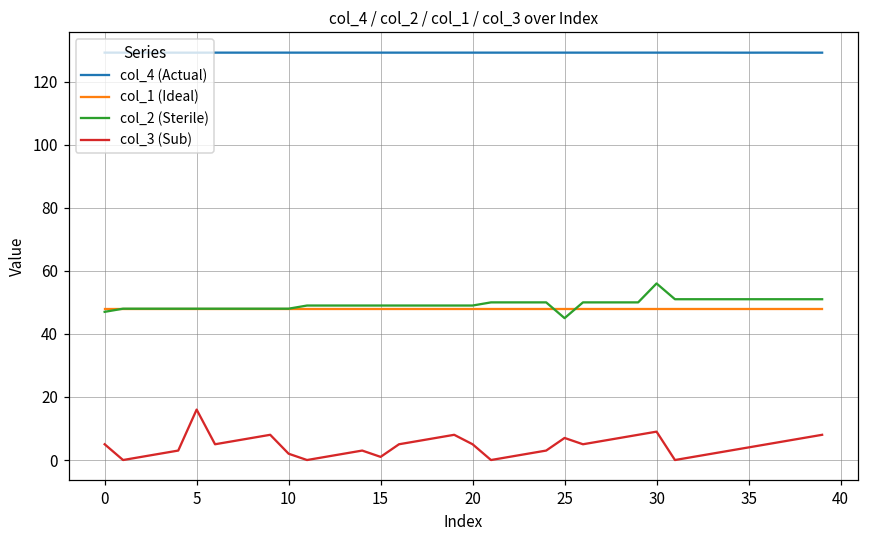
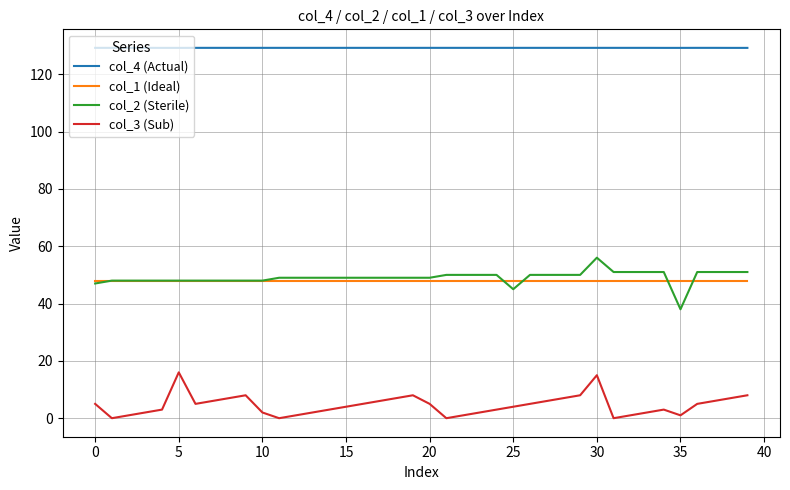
col_3 (Sub), 15: 1 -> 4
col_3 (Sub), 25: 7 -> 4
col_3 (Sub), 30: 9 -> 15
col_2 (Sterile), 35: 51 -> 38
col_3 (Sub), 35: 4 -> 1
